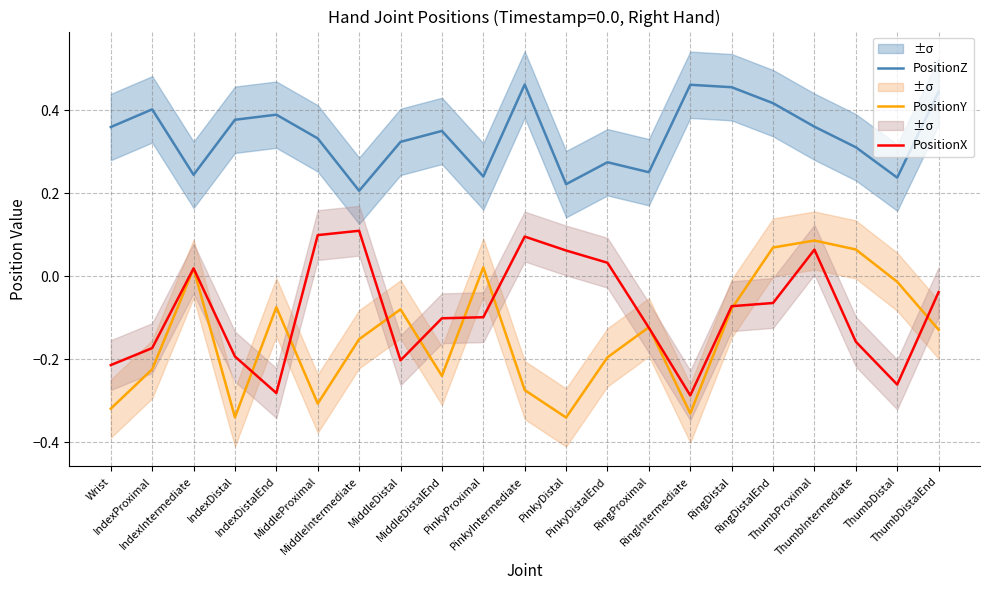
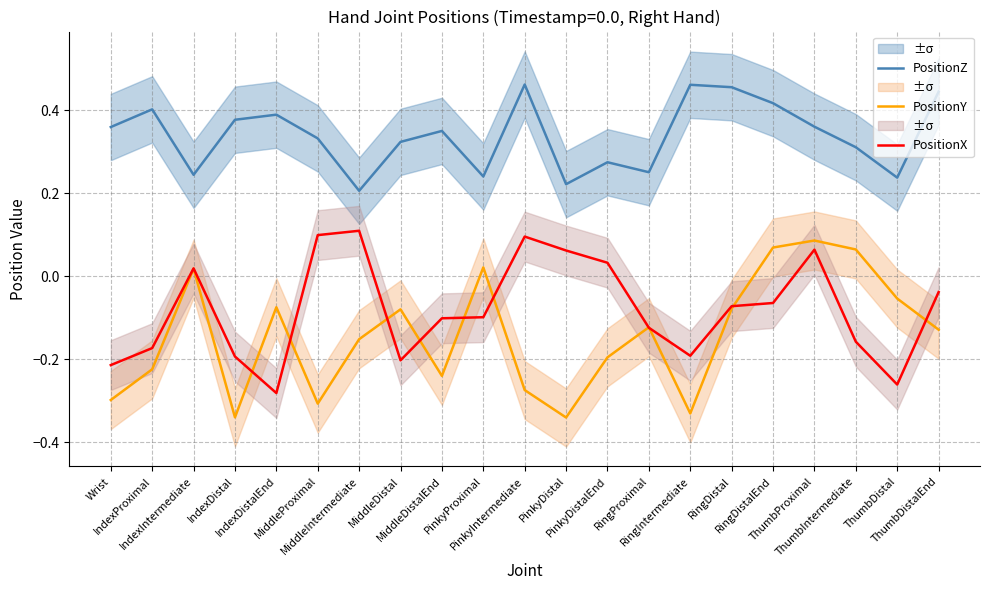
PositionY, Wrist: -0.32 -> -0.30
PositionX, RingIntermediate: -0.29 -> -0.19
PositionY, ThumbDistal: -0.01 -> -0.05
